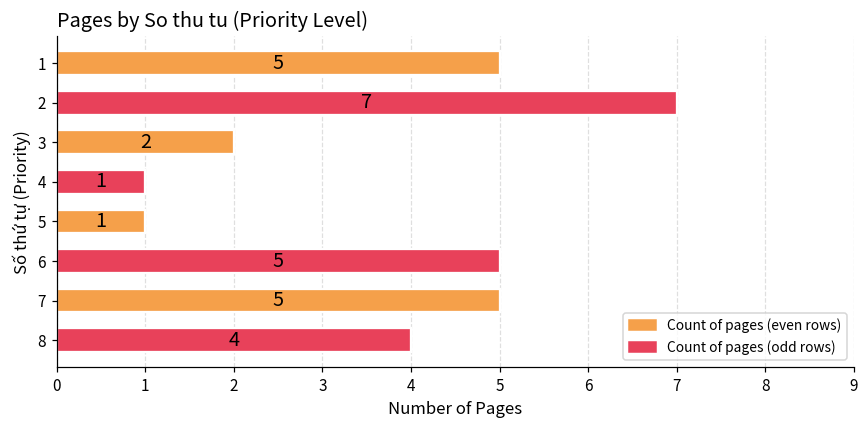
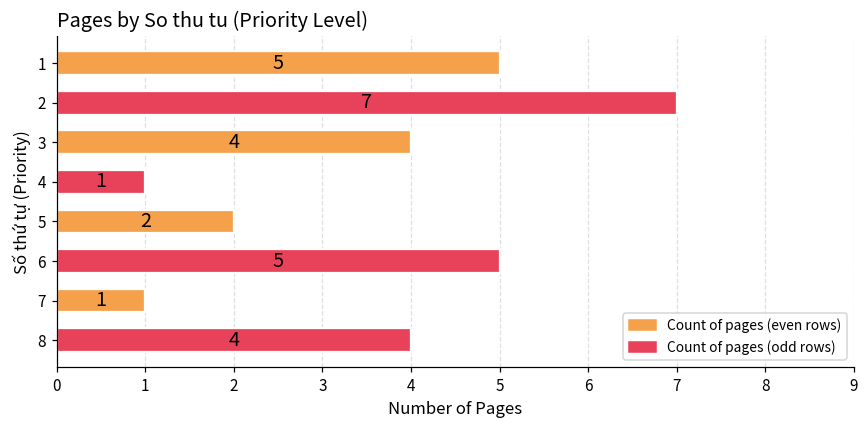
3: 2 -> 4
5: 1 -> 2
7: 5 -> 1
